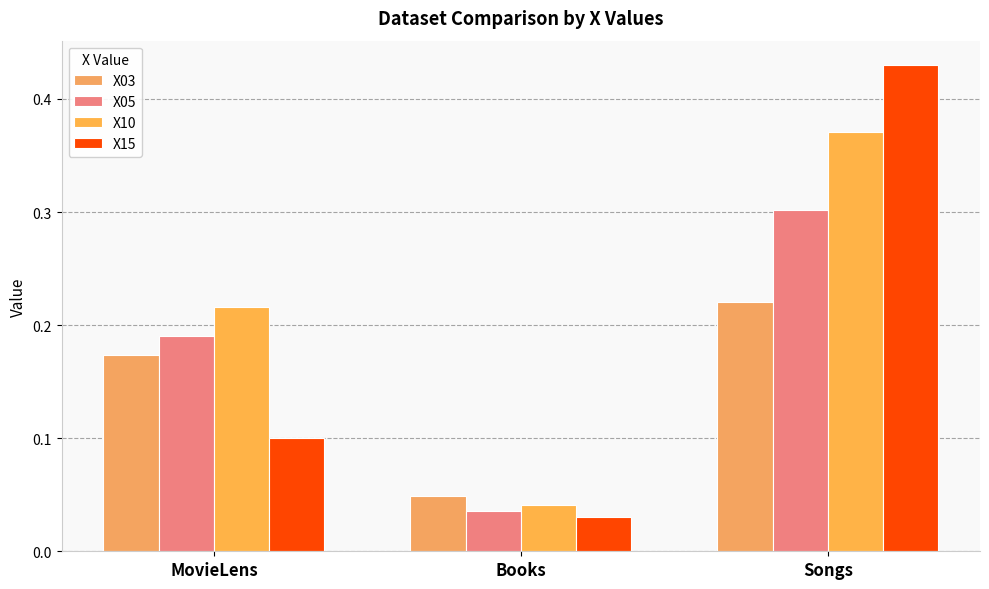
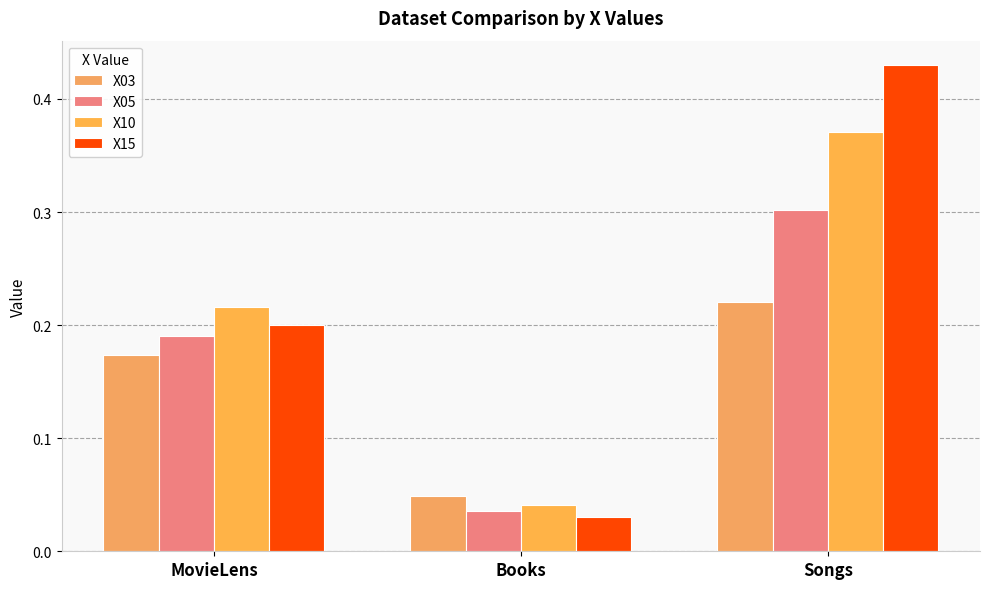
X15, MovieLens: 0.1 -> 0.2
